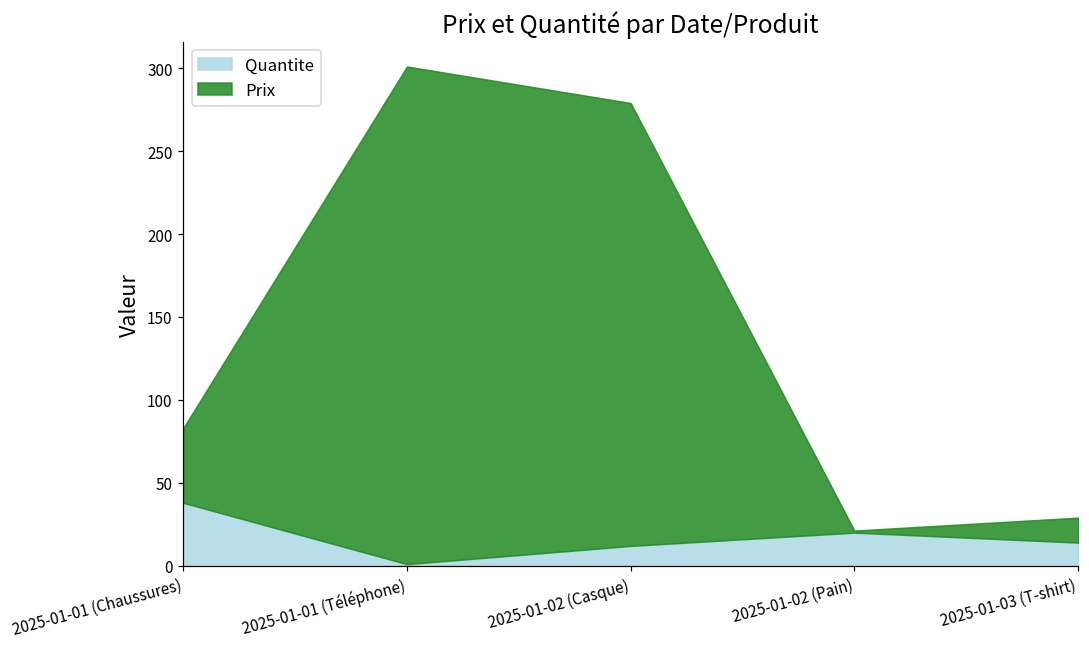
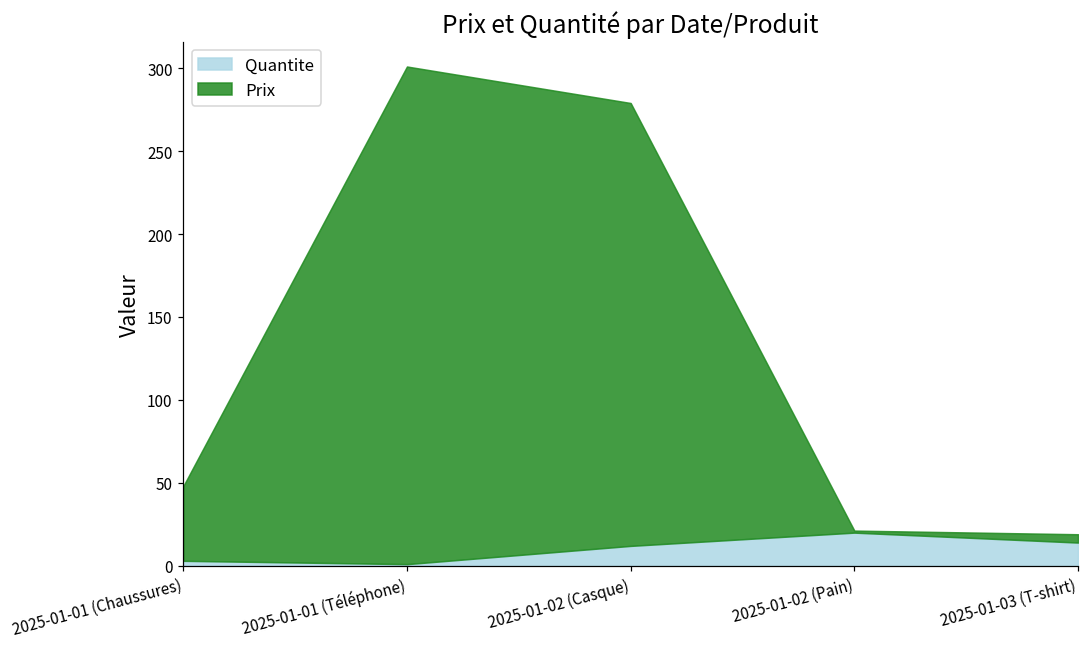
Quantite, 2025-01-01 (Chaussures): 38 -> 3
Prix, 2025-01-03 (T-shirt): 15 -> 5
